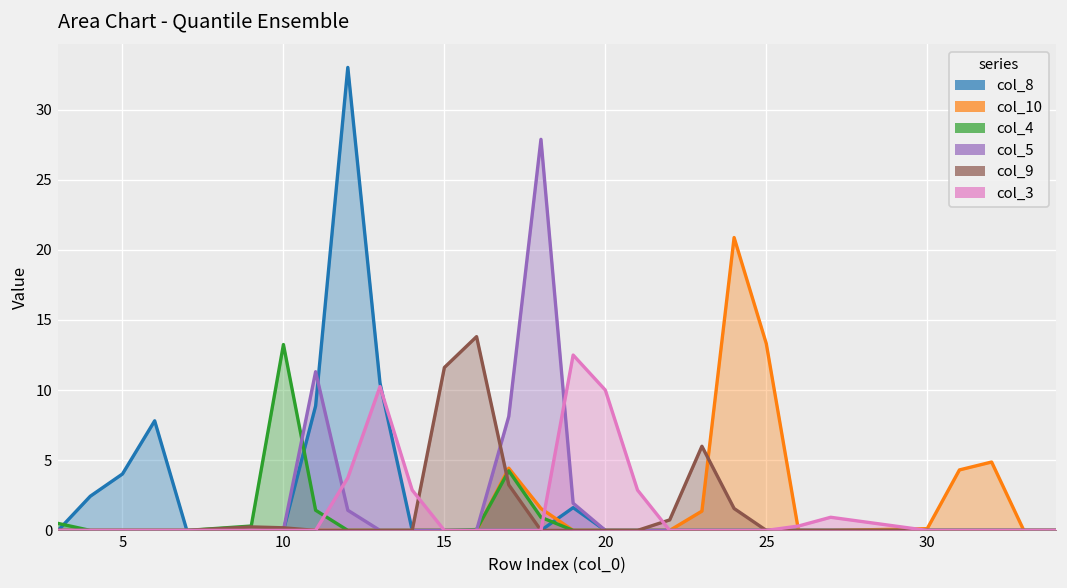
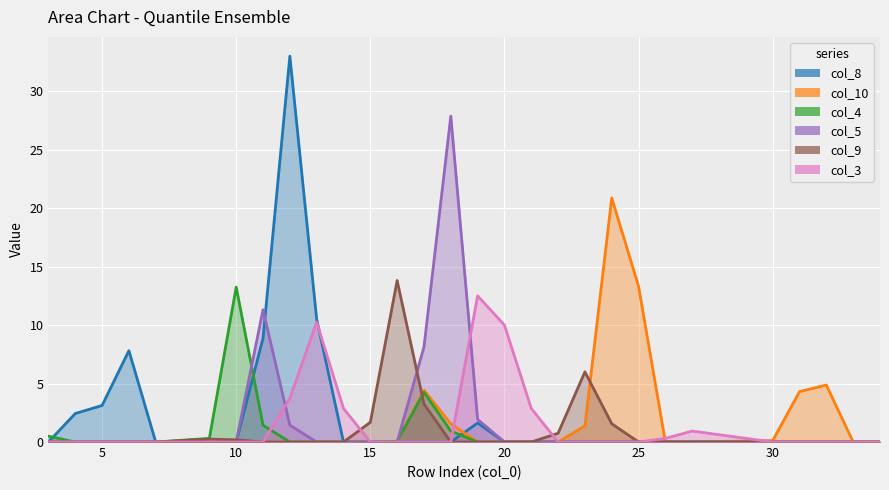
col_8, 5: 4.0 -> 3.1
col_9, 15: 11.6 -> 1.7
